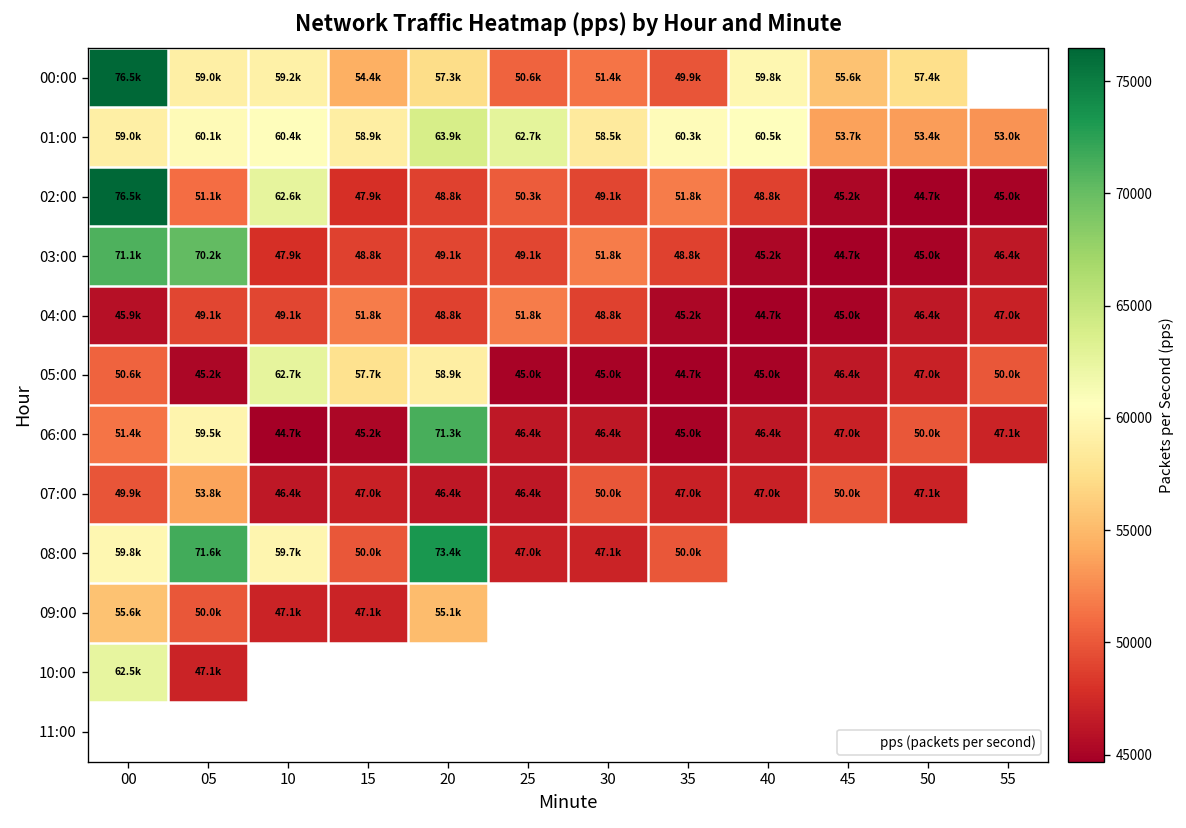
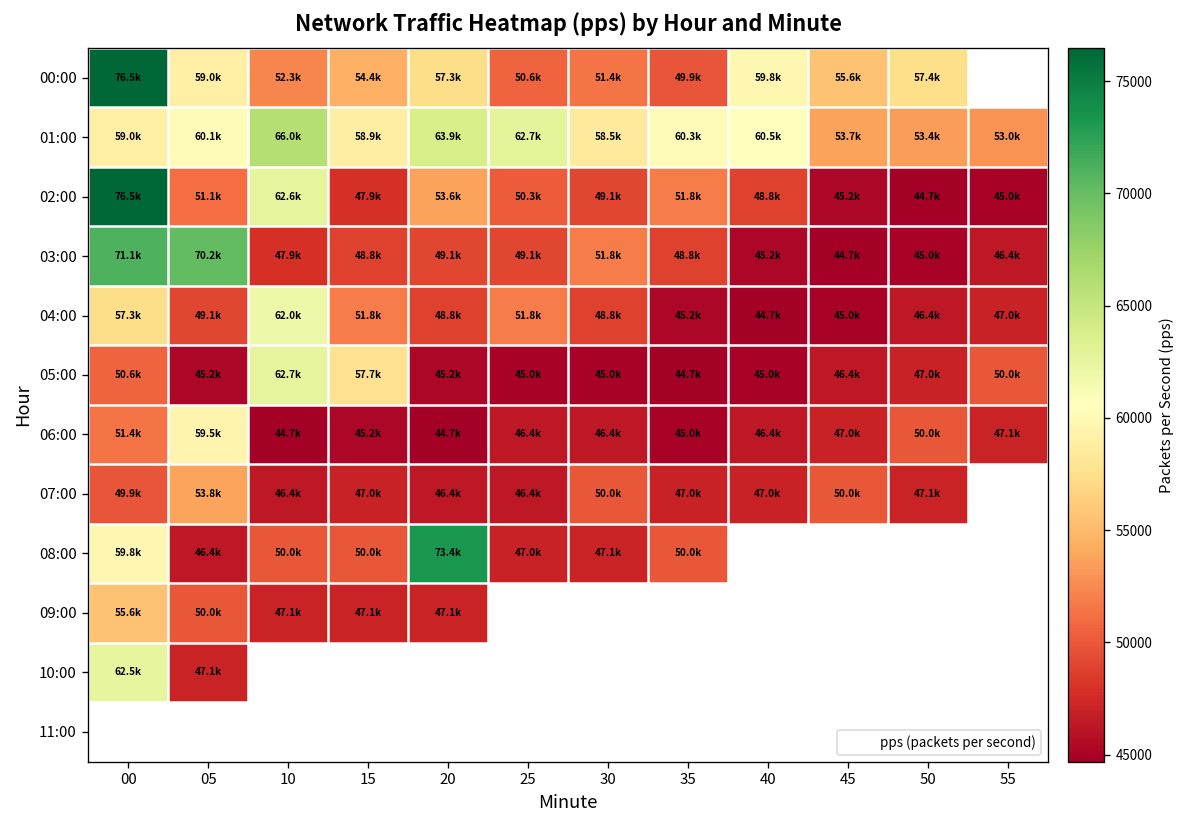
00:00, 10: 59.2k -> 52.3k
01:00, 10: 60.4k -> 66.0k
02:00, 20: 48.8k -> 53.6k
04:00, 00: 45.9k -> 57.3k
04:00, 10: 49.1k -> 62.0k
05:00, 20: 58.9k -> 45.2k
06:00, 20: 71.3k -> 44.7k
08:00, 05: 71.6k -> 46.4k
08:00, 10: 59.7k -> 50.0k
09:00, 20: 55.1k -> 47.1k
